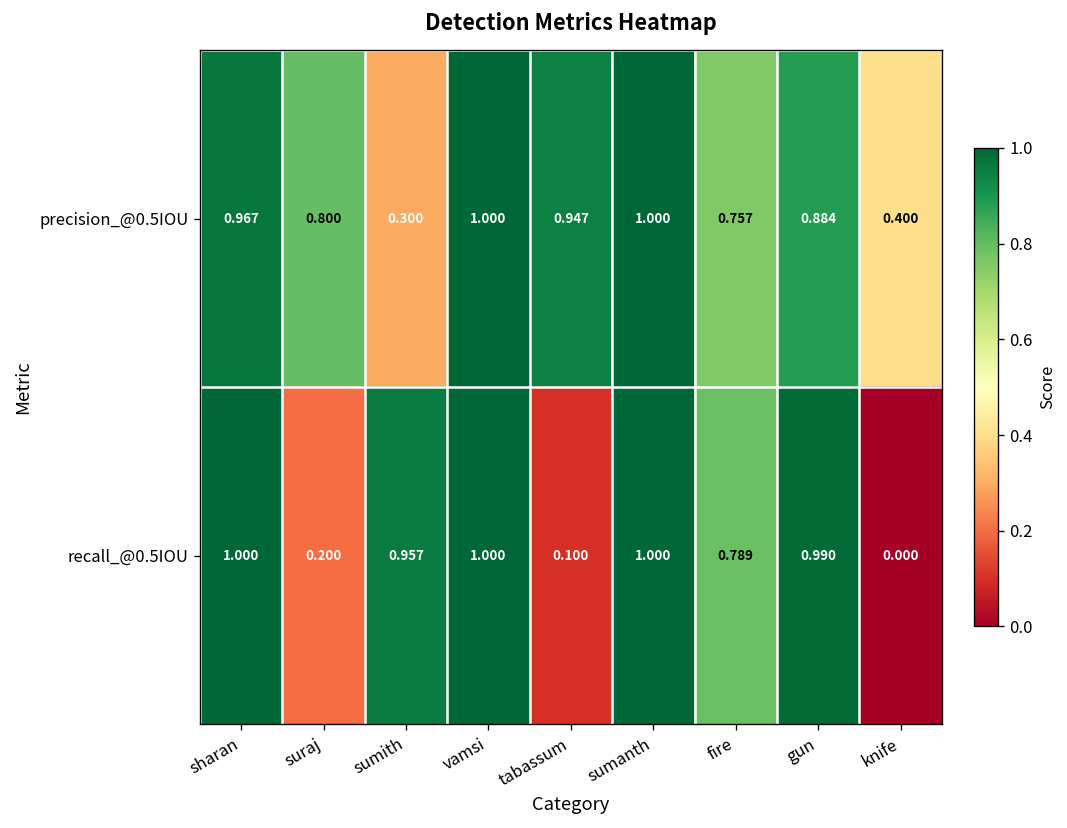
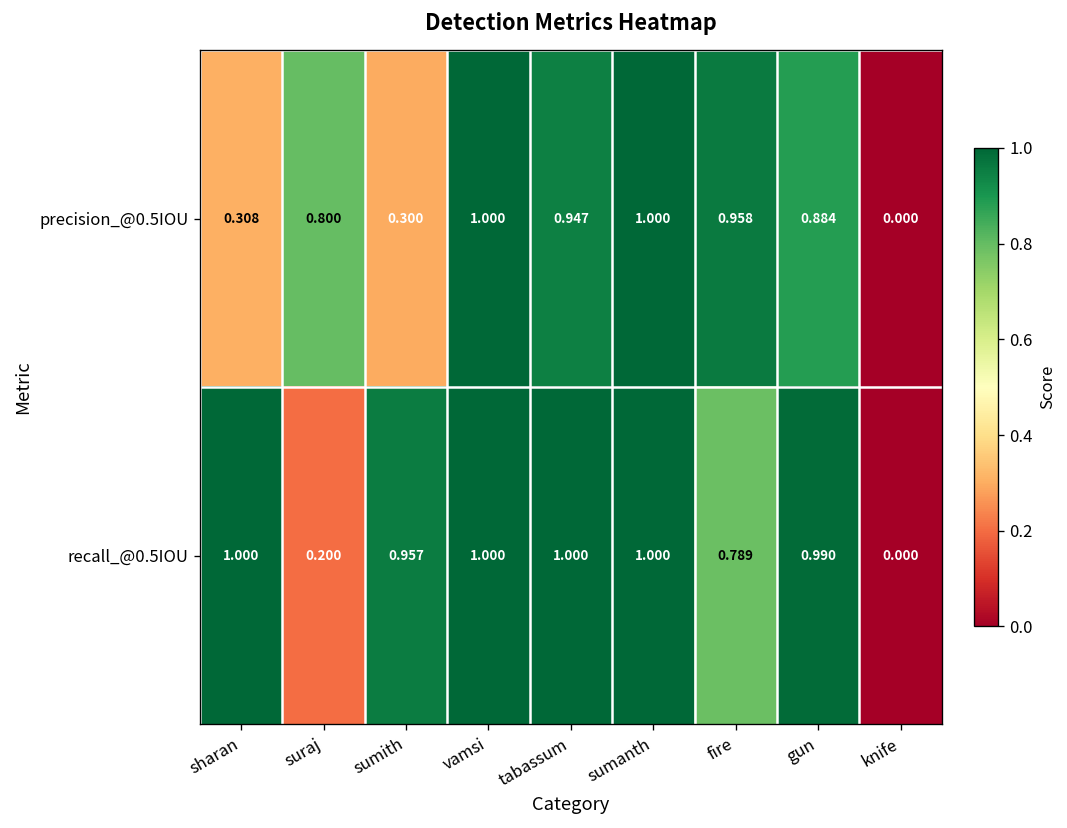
precision_@0.5IOU, sharan: 0.967 -> 0.308
precision_@0.5IOU, fire: 0.757 -> 0.958
precision_@0.5IOU, knife: 0.400 -> 0.000
recall_@0.5IOU, tabassum: 0.100 -> 1.000
